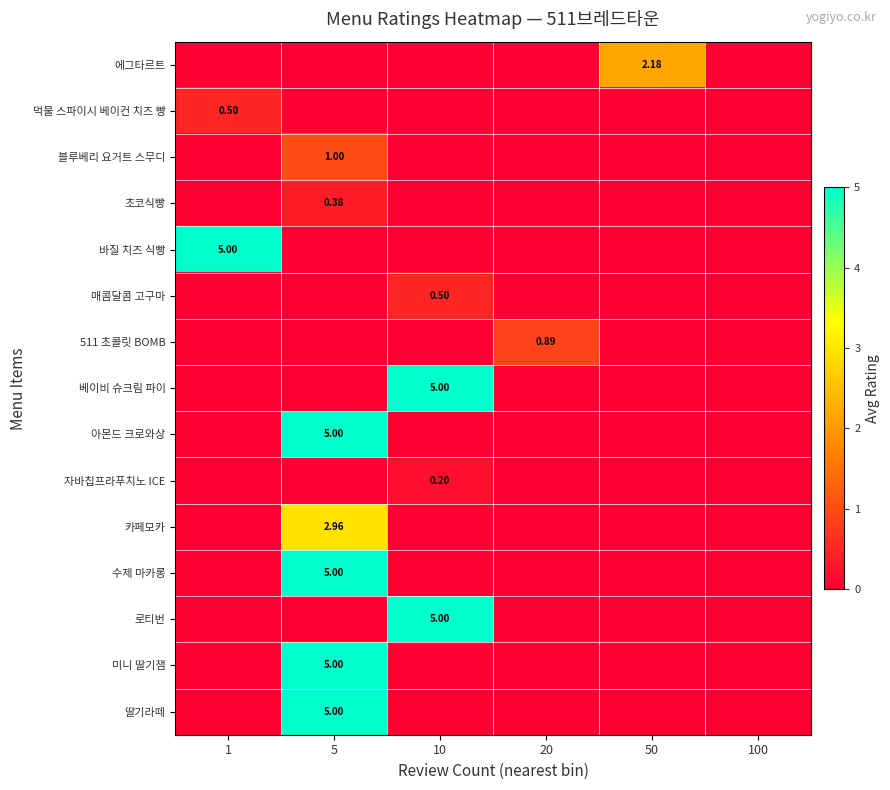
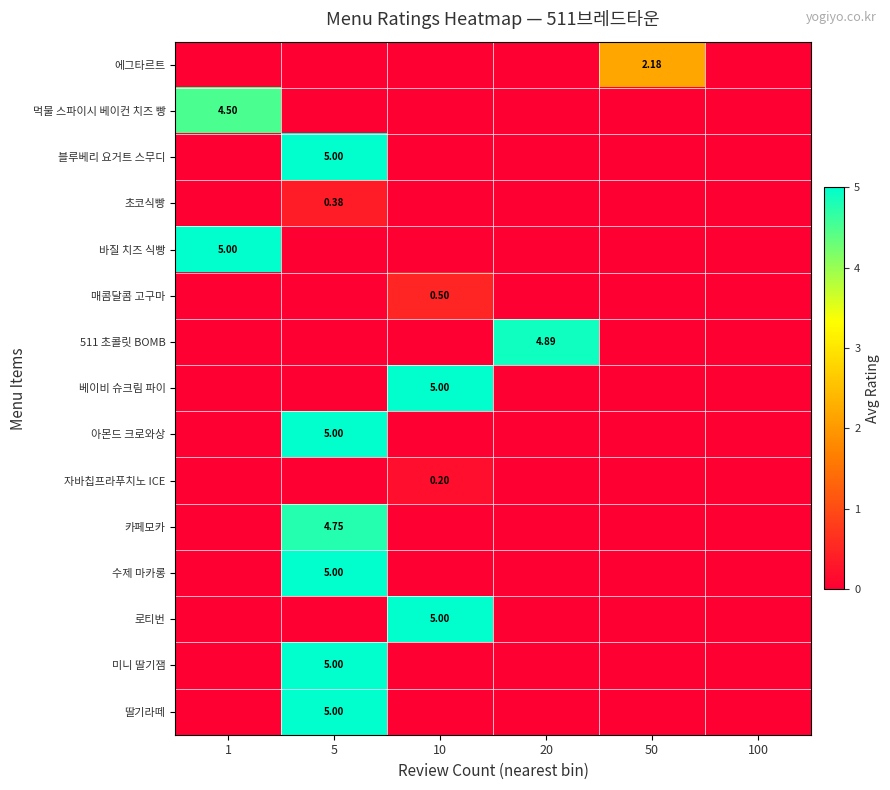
먹물 스파이시 베이컨 치즈 빵, 1: 0.50 -> 4.50
블루베리 요거트 스무디, 5: 1.00 -> 5.00
511 초콜릿 BOMB, 20: 0.89 -> 4.89
카페모카, 5: 2.96 -> 4.75
